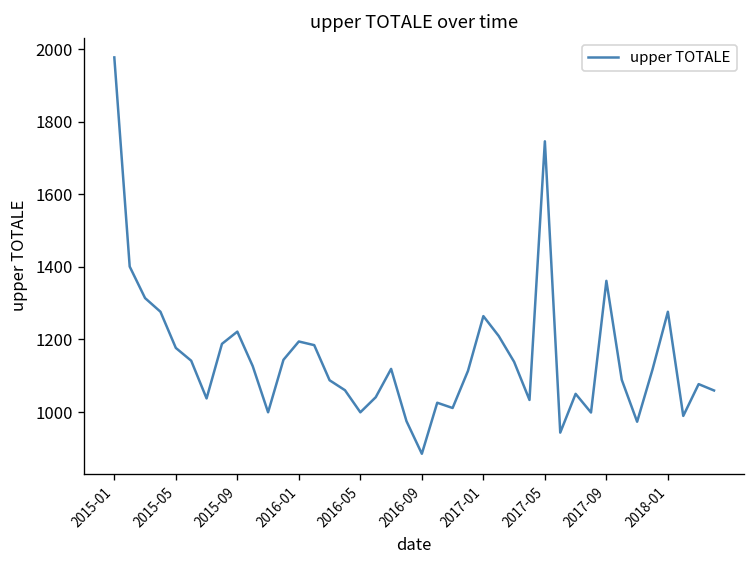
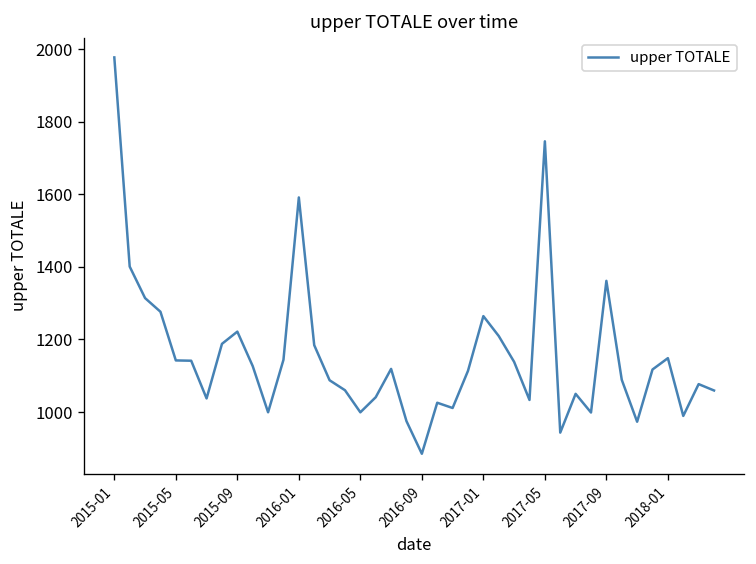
2015-05: 1180 -> 1140
2016-01: 1190 -> 1590
2018-01: 1280 -> 1150
